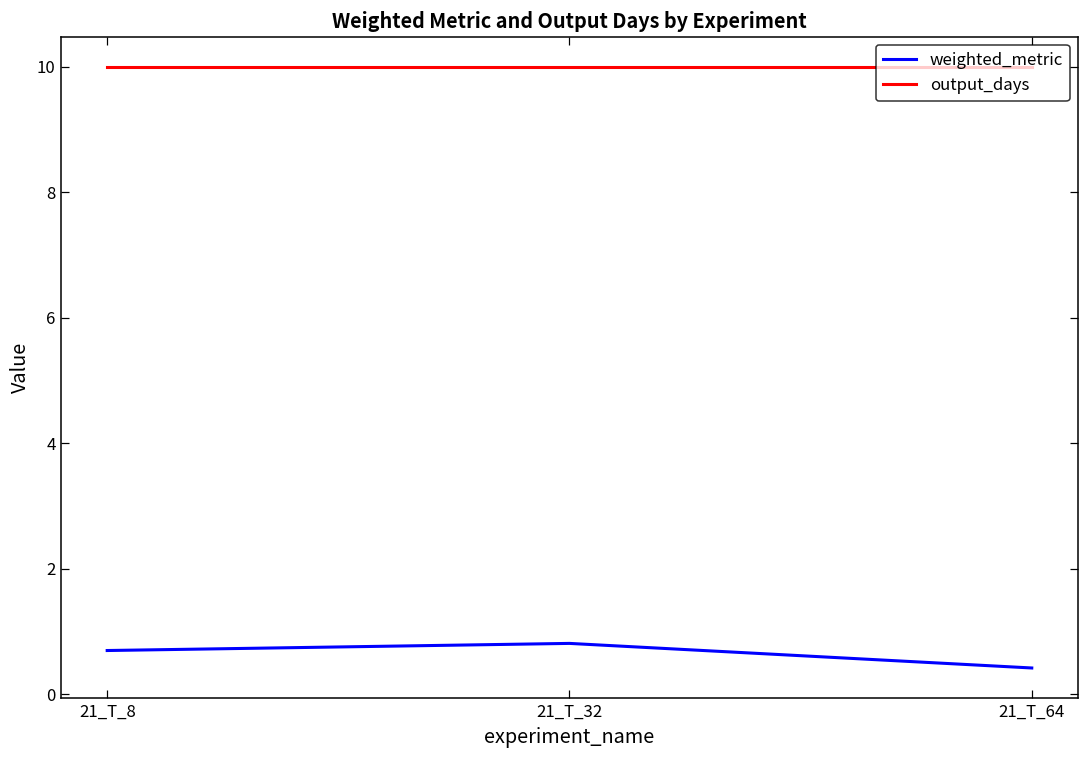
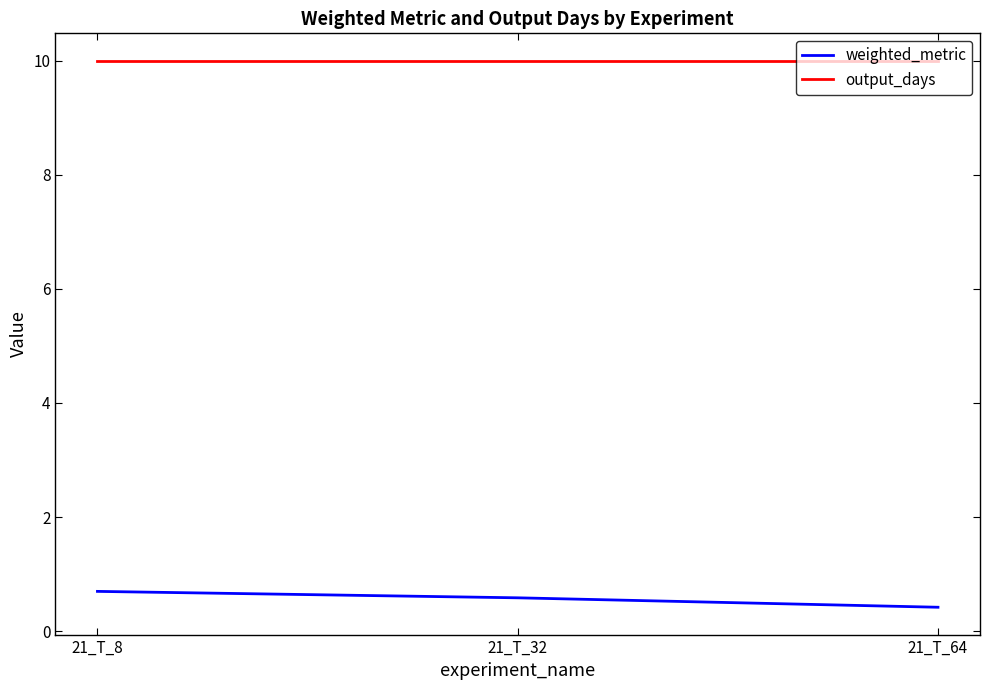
weighted_metric, 21_T_32: 0.8 -> 0.6
